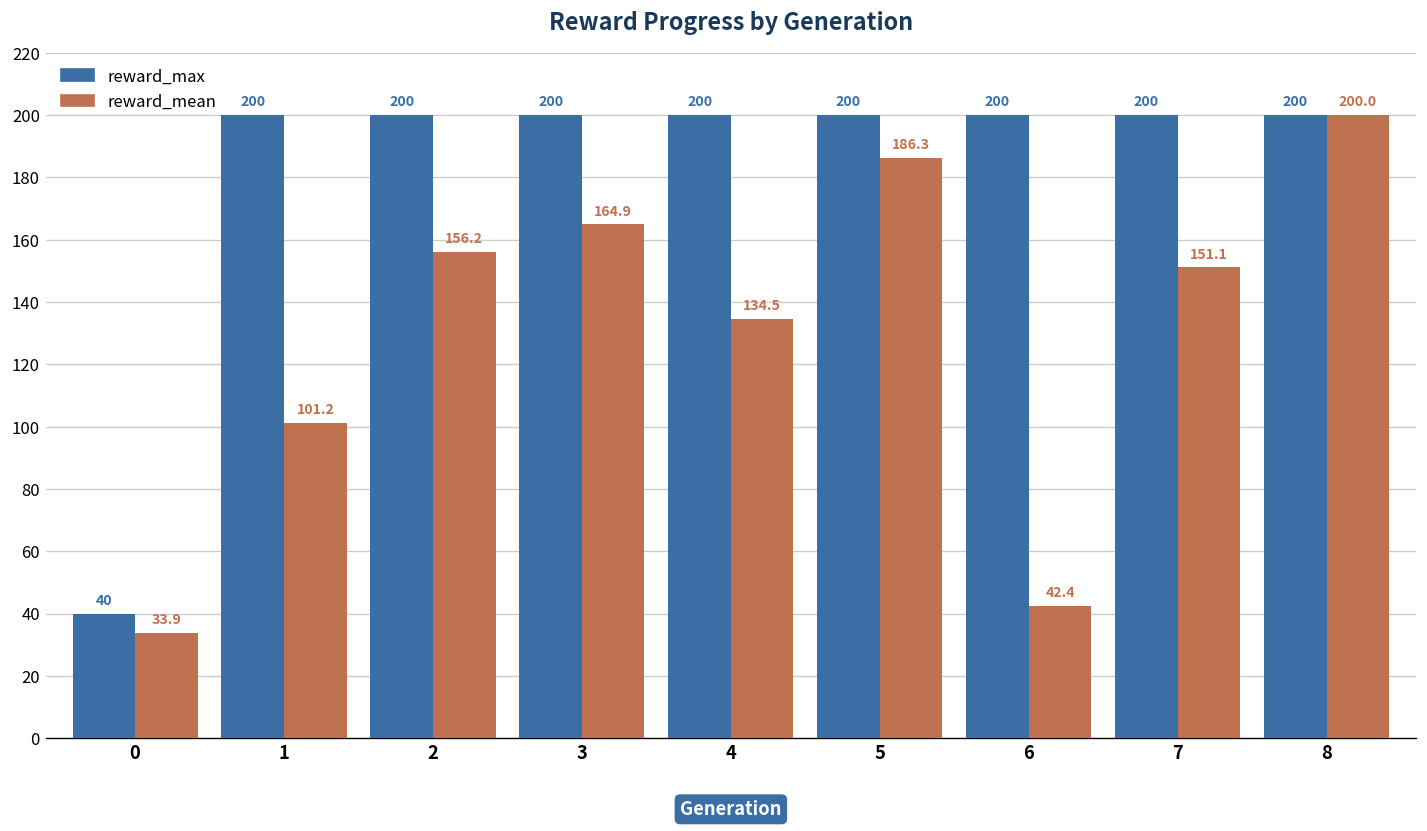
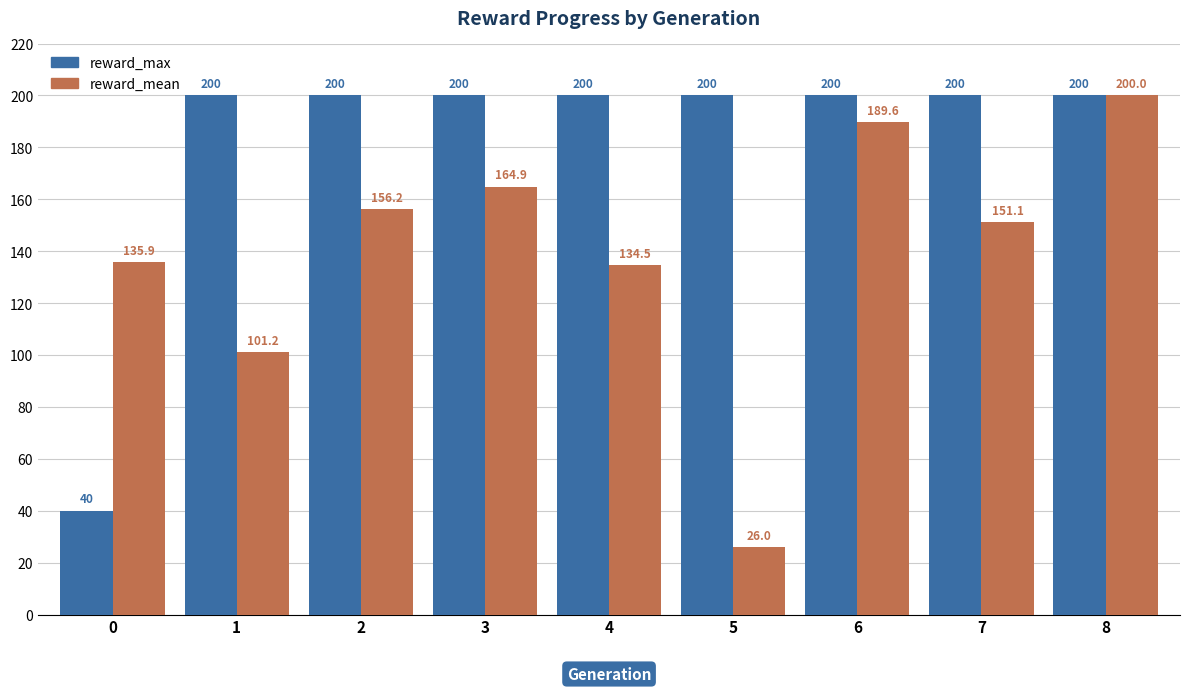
reward_mean, 0: 33.9 -> 135.9
reward_mean, 5: 186.3 -> 26.0
reward_mean, 6: 42.4 -> 189.6
